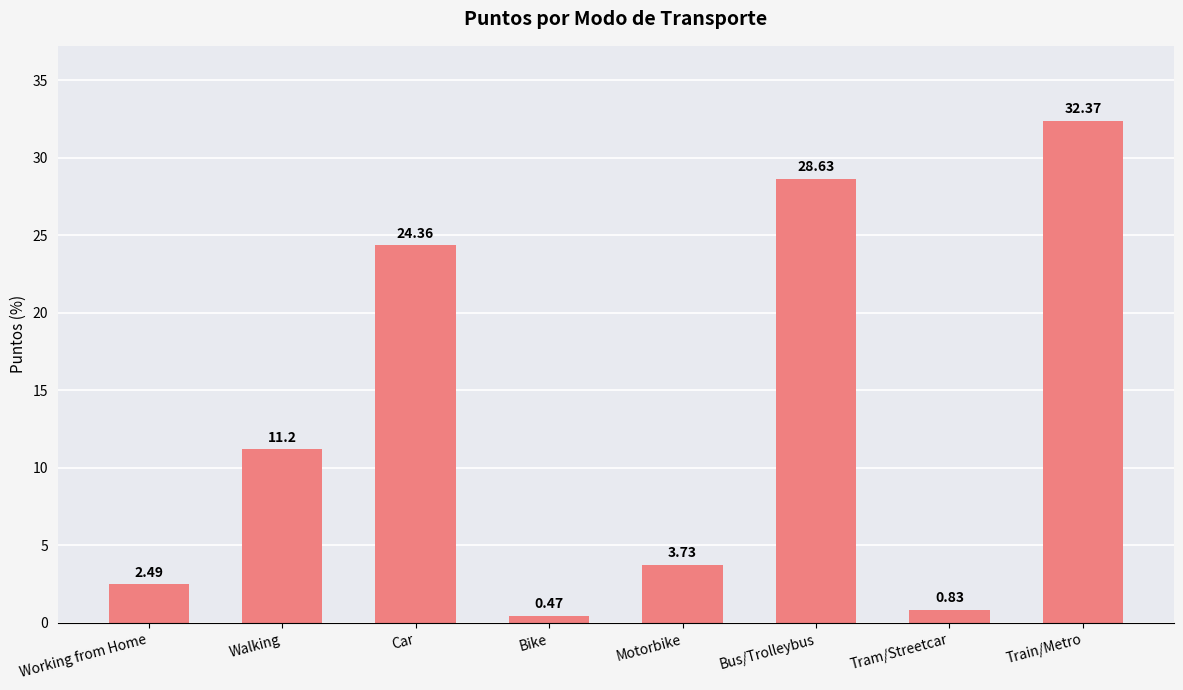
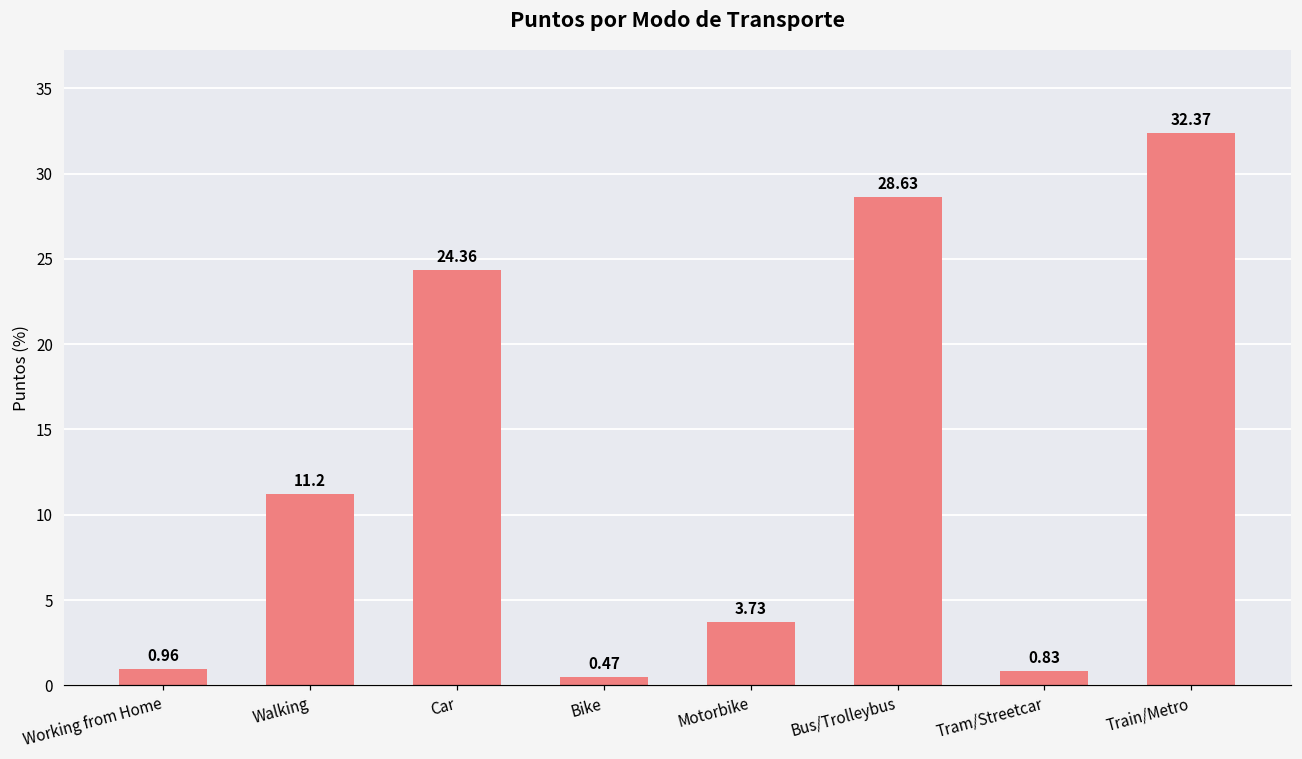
Working from Home: 2.49 -> 0.96
